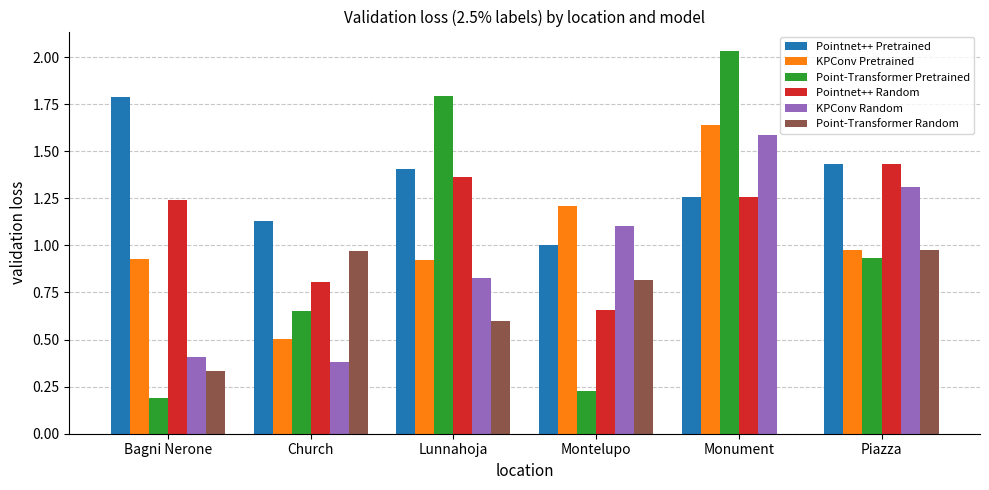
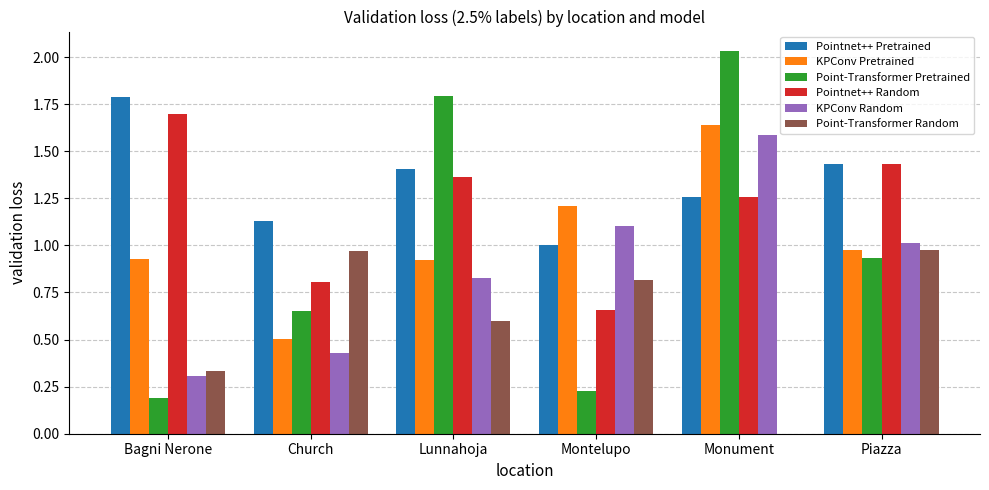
Pointnet++ Random, Bagni Nerone: 1.24 -> 1.70
KPConv Random, Bagni Nerone: 0.41 -> 0.31
KPConv Random, Church: 0.38 -> 0.43
KPConv Random, Piazza: 1.31 -> 1.01
